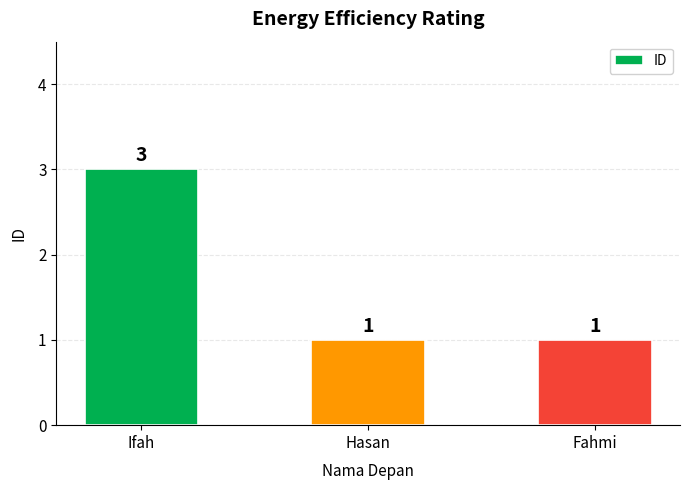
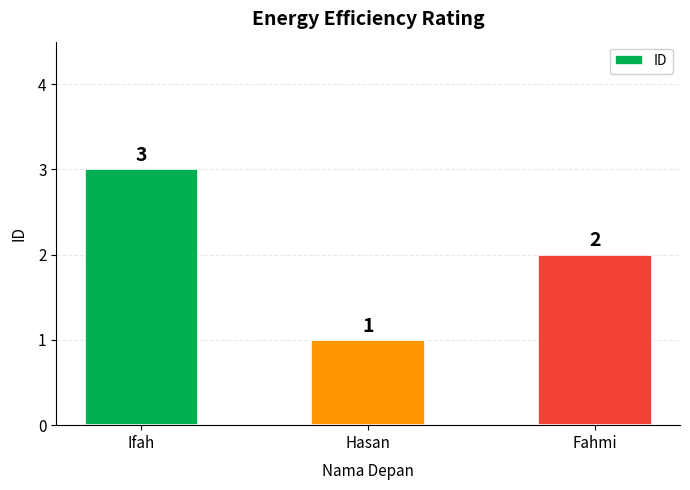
Fahmi: 1 -> 2
